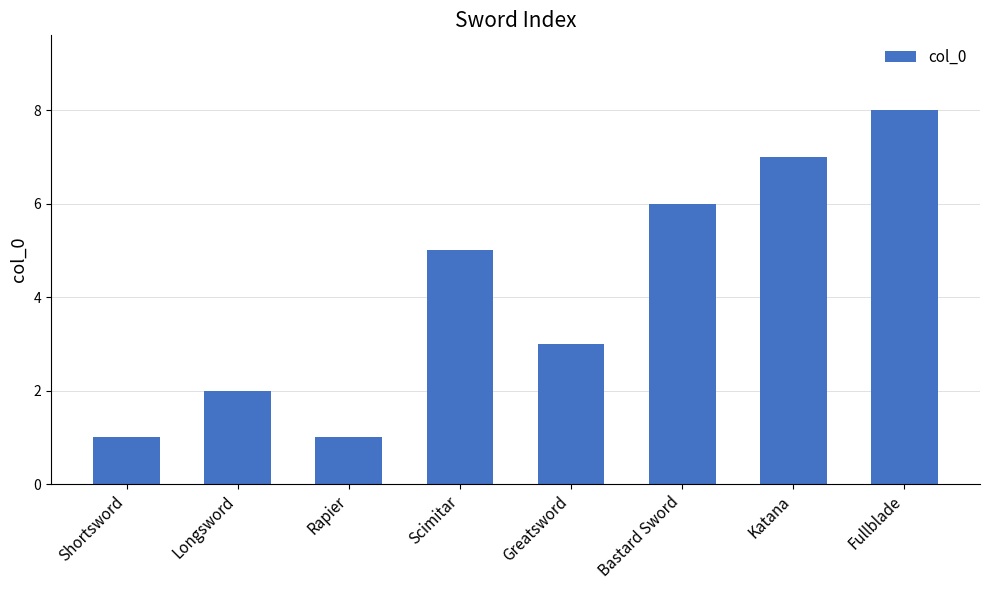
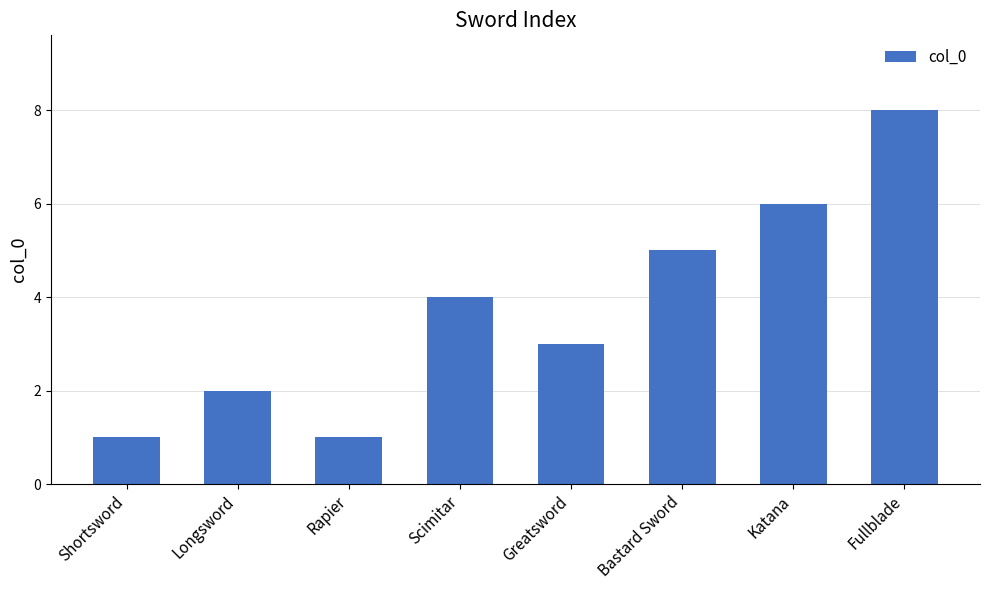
Scimitar: 5 -> 4
Bastard Sword: 6 -> 5
Katana: 7 -> 6
